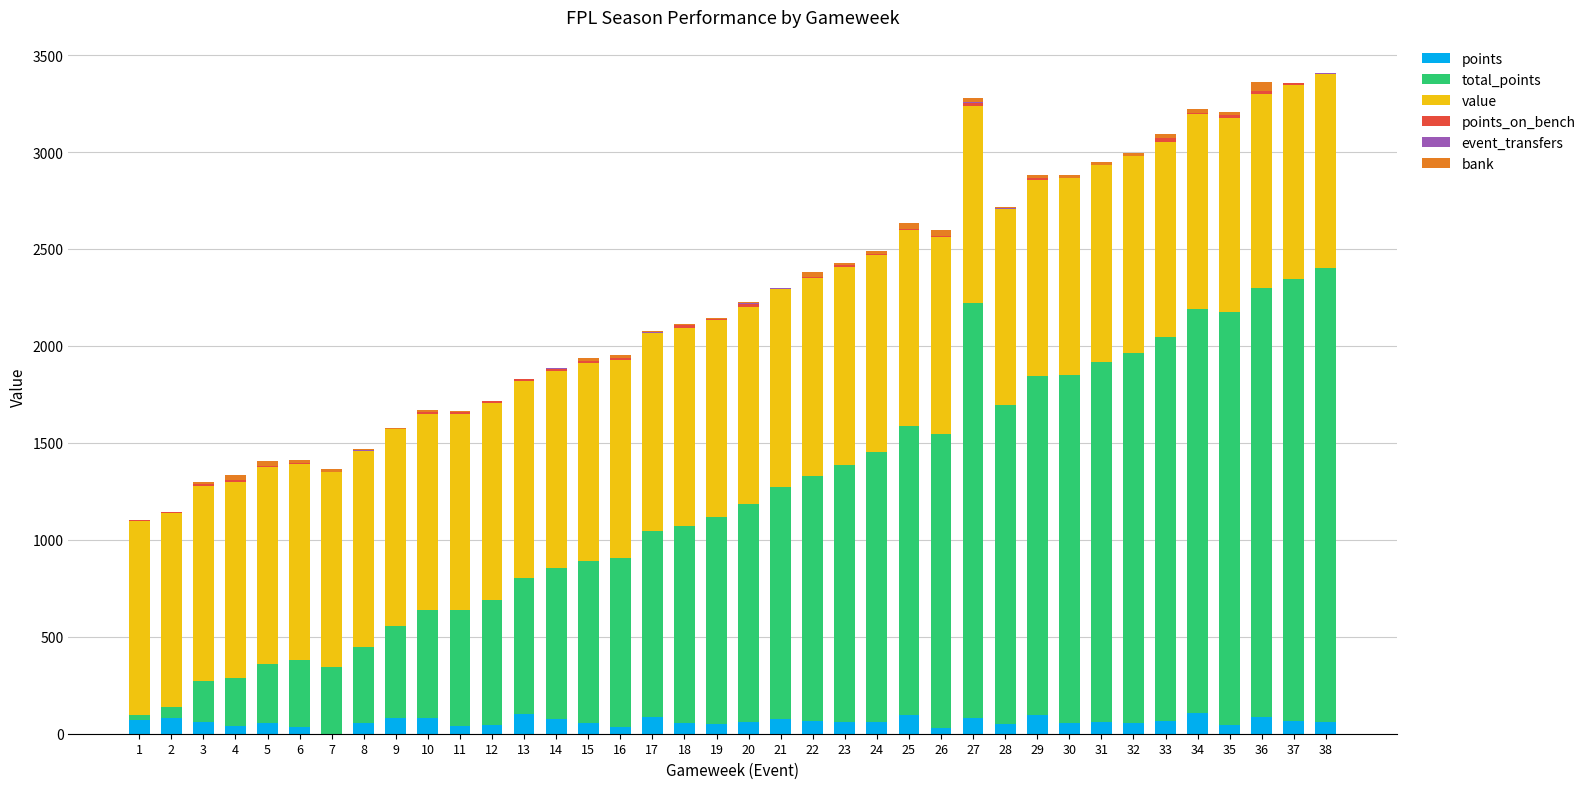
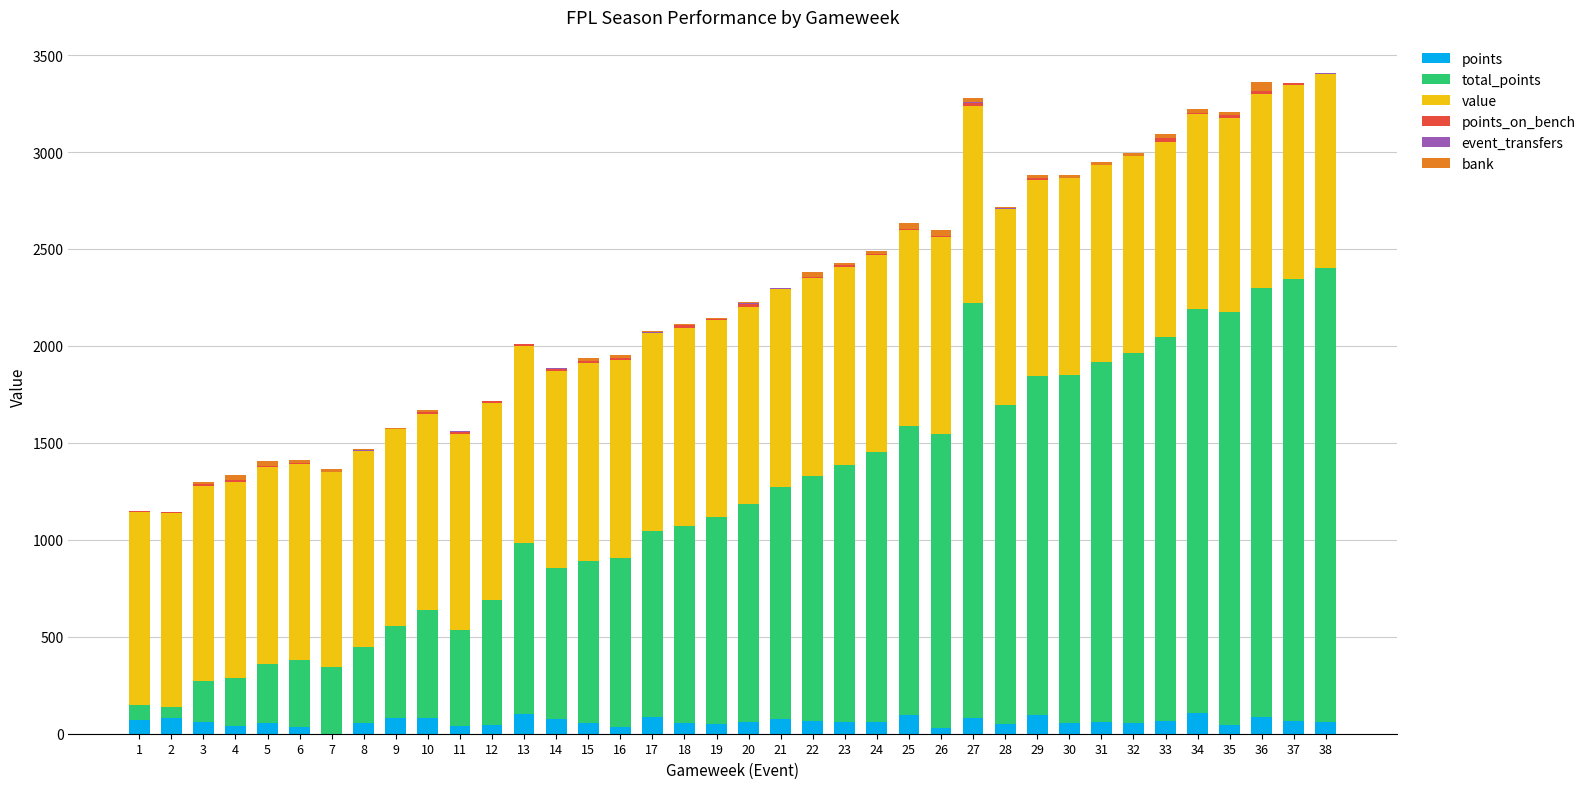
total_points, 1: 20 -> 70
total_points, 11: 600 -> 500
total_points, 13: 700 -> 880
